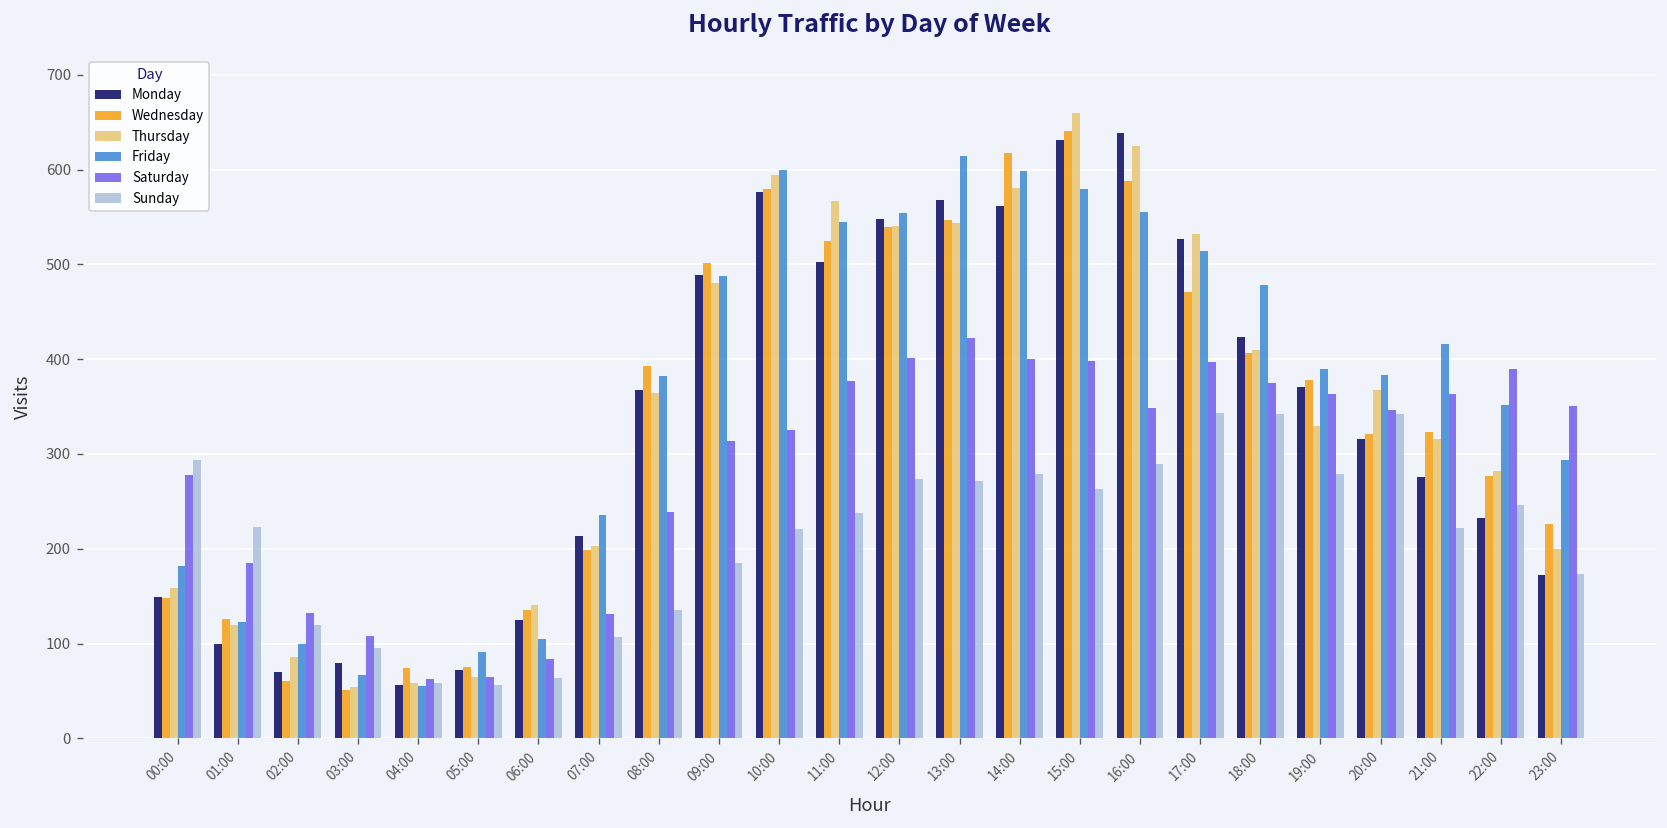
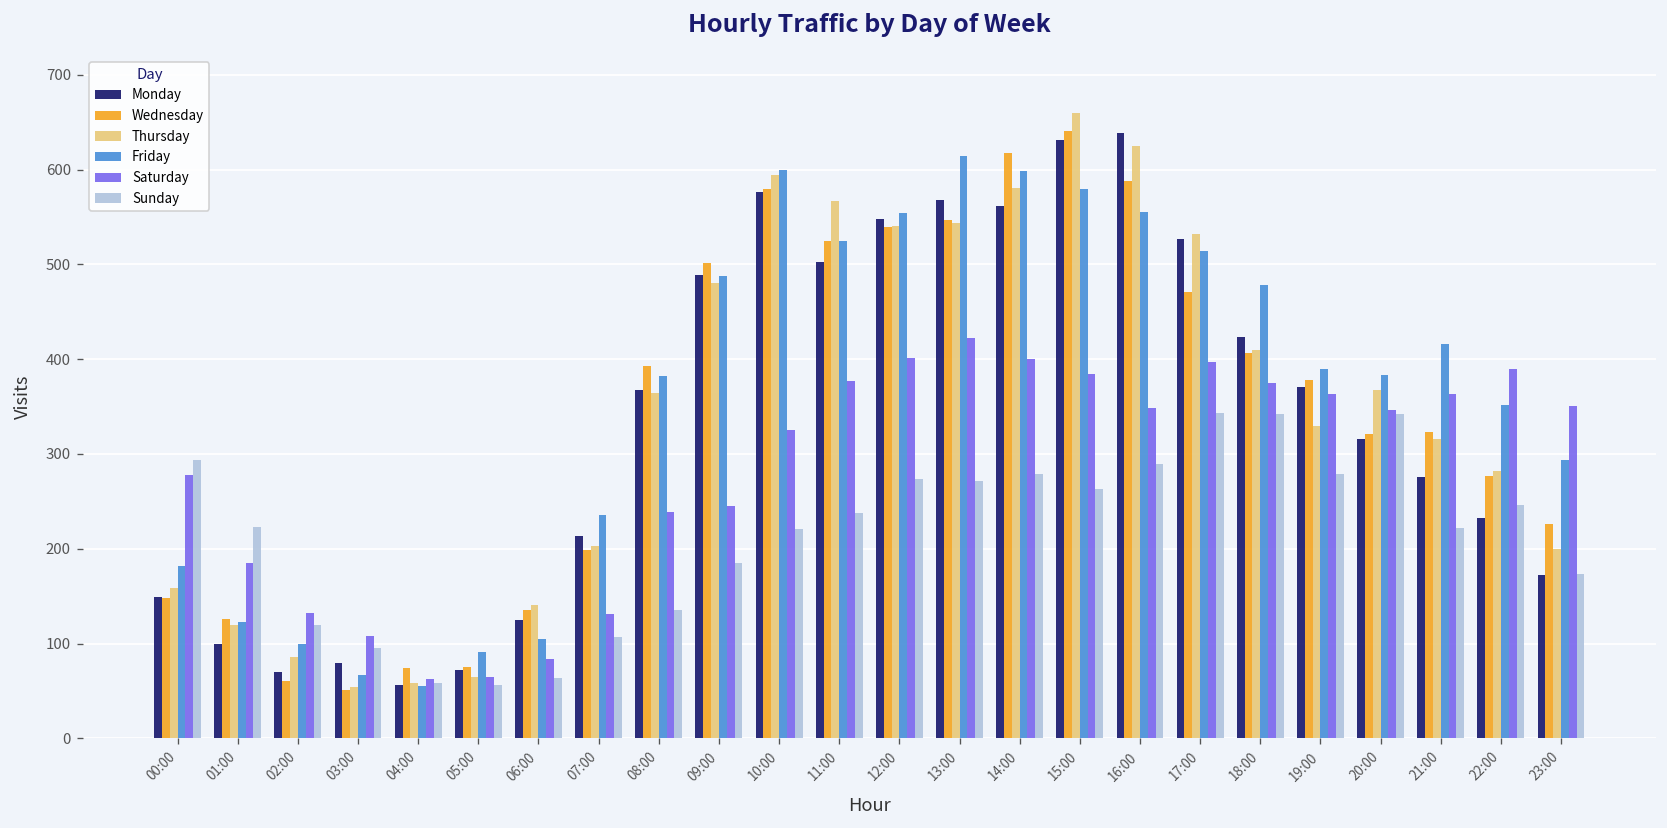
Saturday, 09:00: 310 -> 250
Friday, 11:00: 550 -> 530
Saturday, 15:00: 400 -> 380
